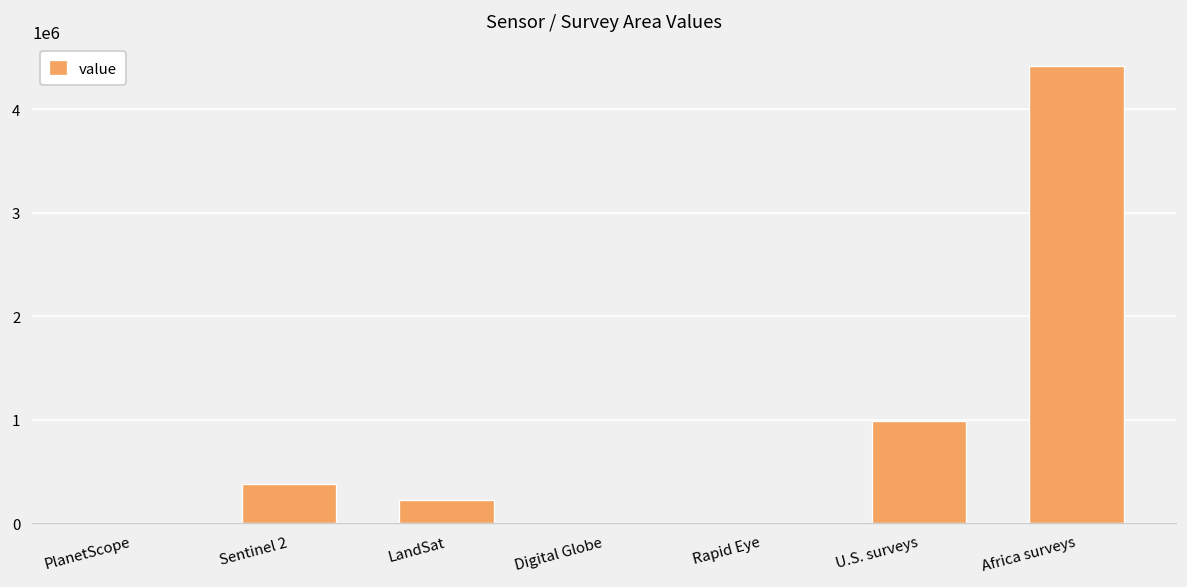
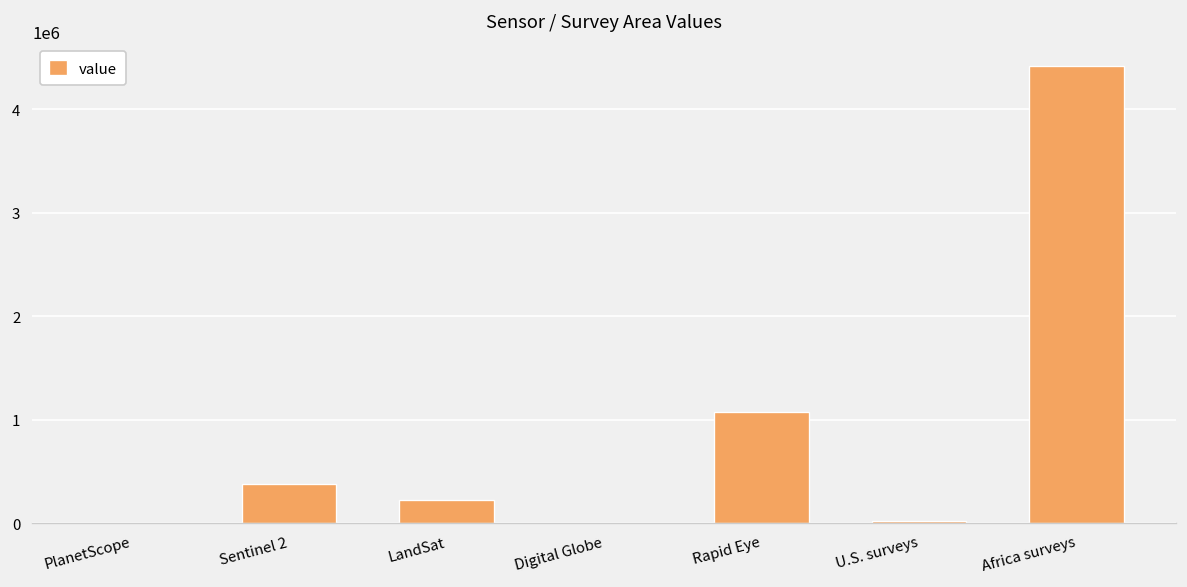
Rapid Eye: 0 -> 1100000
U.S. surveys: 1000000 -> 0
